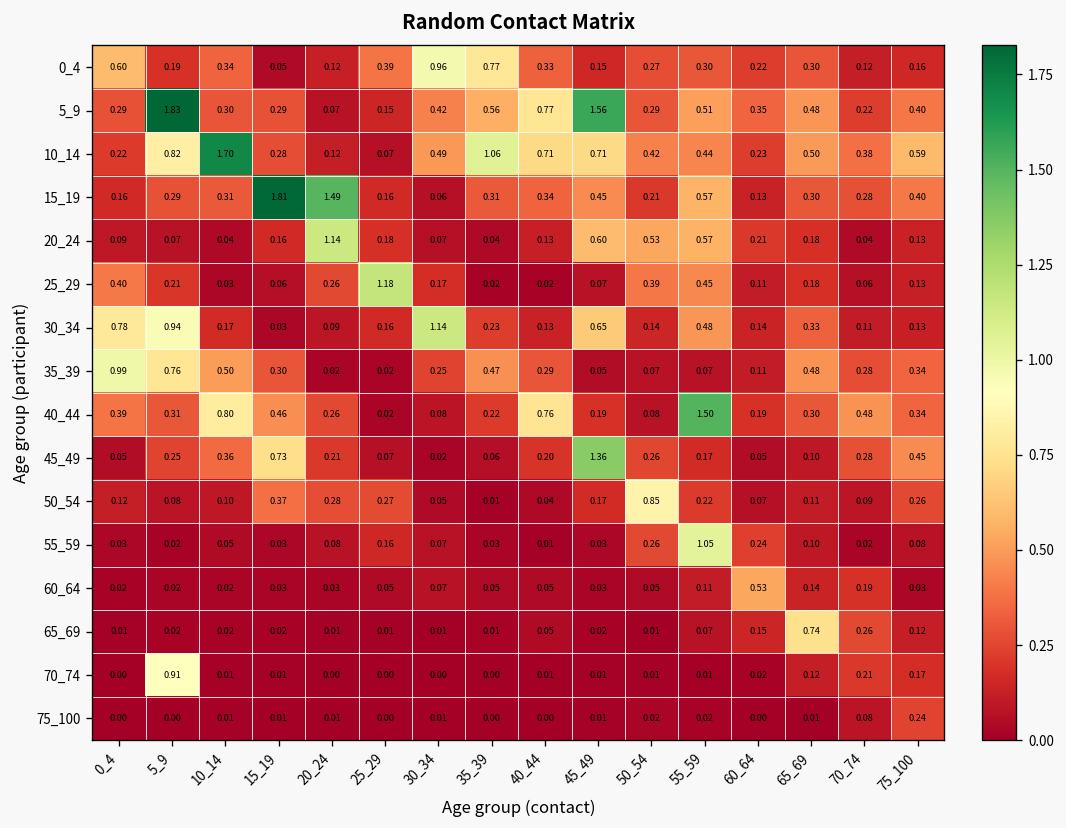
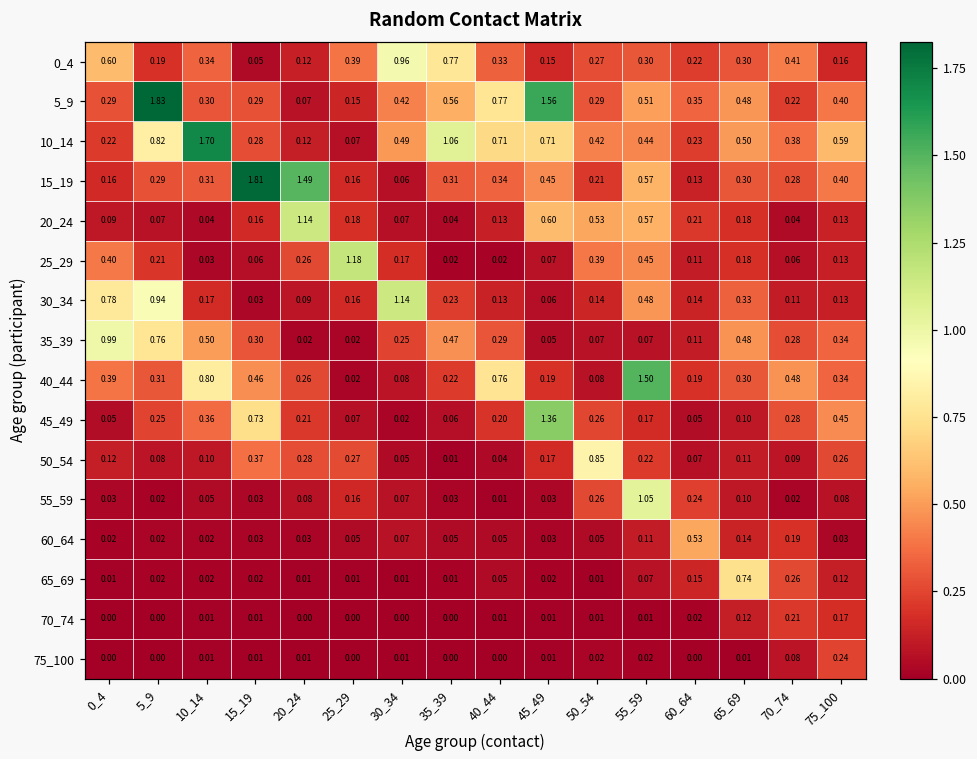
0_4, 70_74: 0.12 -> 0.41
30_34, 45_49: 0.65 -> 0.06
70_74, 5_9: 0.91 -> 0.00
